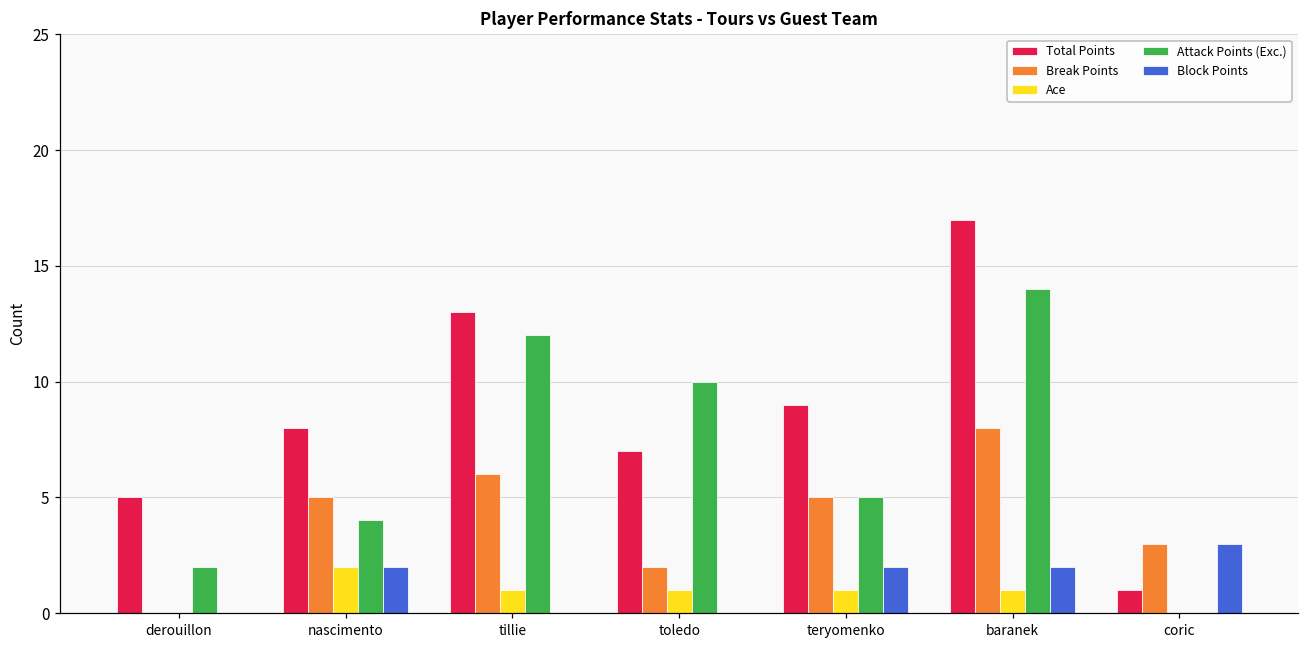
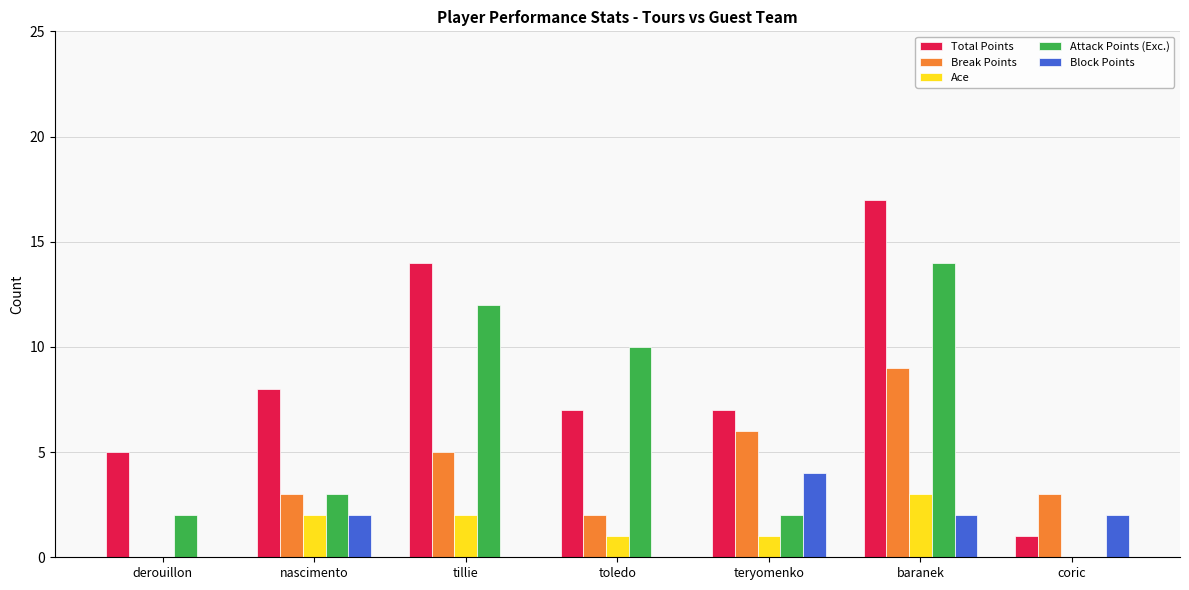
Break Points, nascimento: 5 -> 3
Attack Points (Exc.), nascimento: 4 -> 3
Total Points, tillie: 13 -> 14
Break Points, tillie: 6 -> 5
Ace, tillie: 1 -> 2
Total Points, teryomenko: 9 -> 7
Break Points, teryomenko: 5 -> 6
Attack Points (Exc.), teryomenko: 5 -> 2
Block Points, teryomenko: 2 -> 4
Break Points, baranek: 8 -> 9
Ace, baranek: 1 -> 3
Block Points, coric: 3 -> 2
